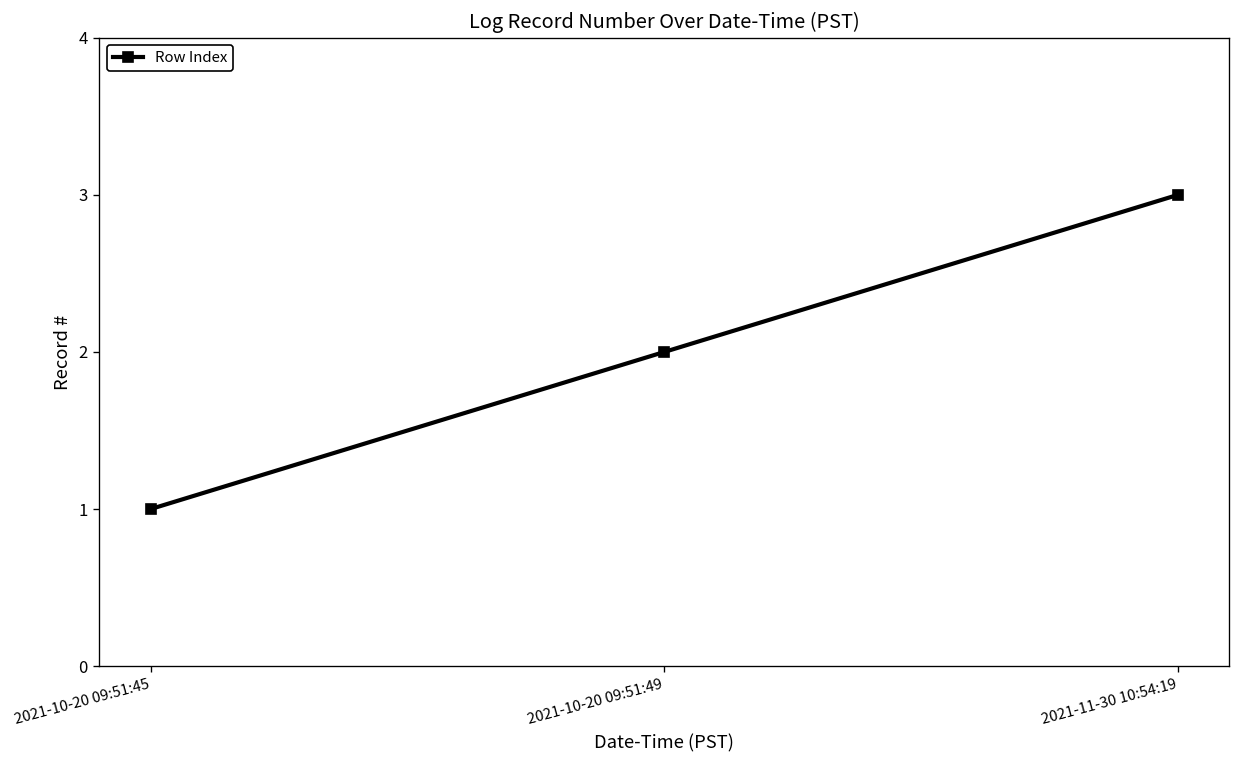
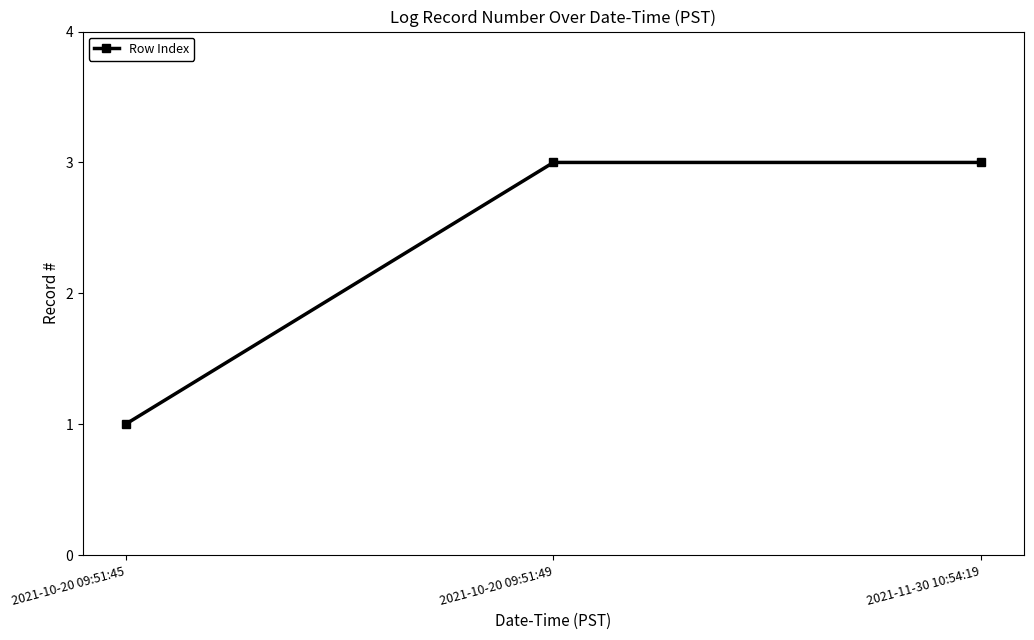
2021-10-20 09:51:49: 2 -> 3
